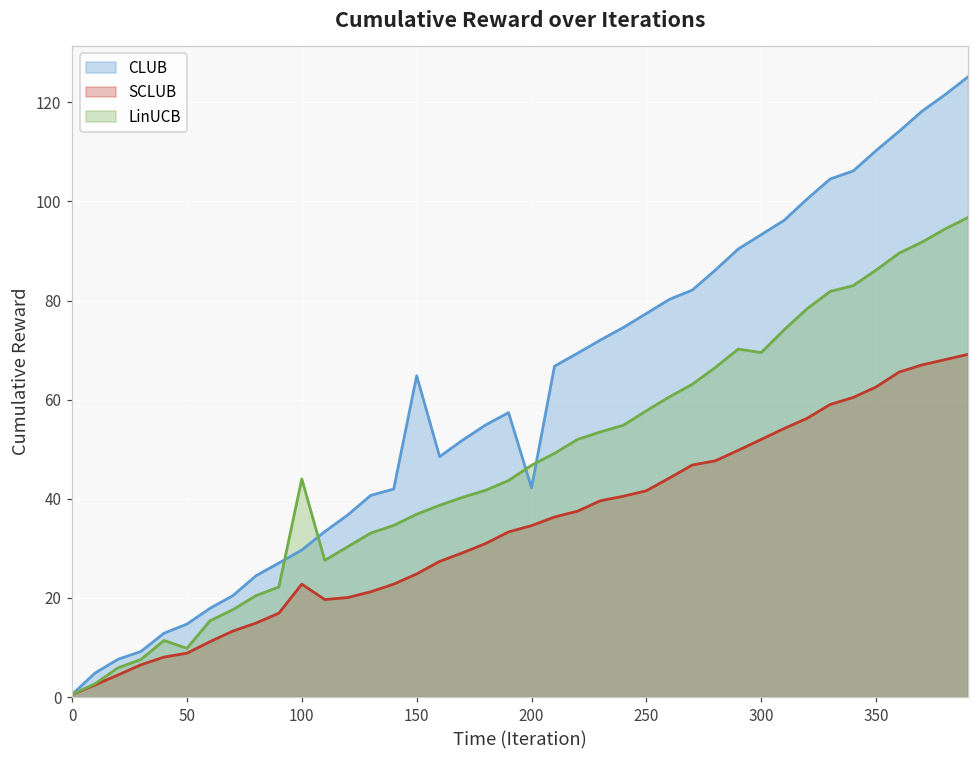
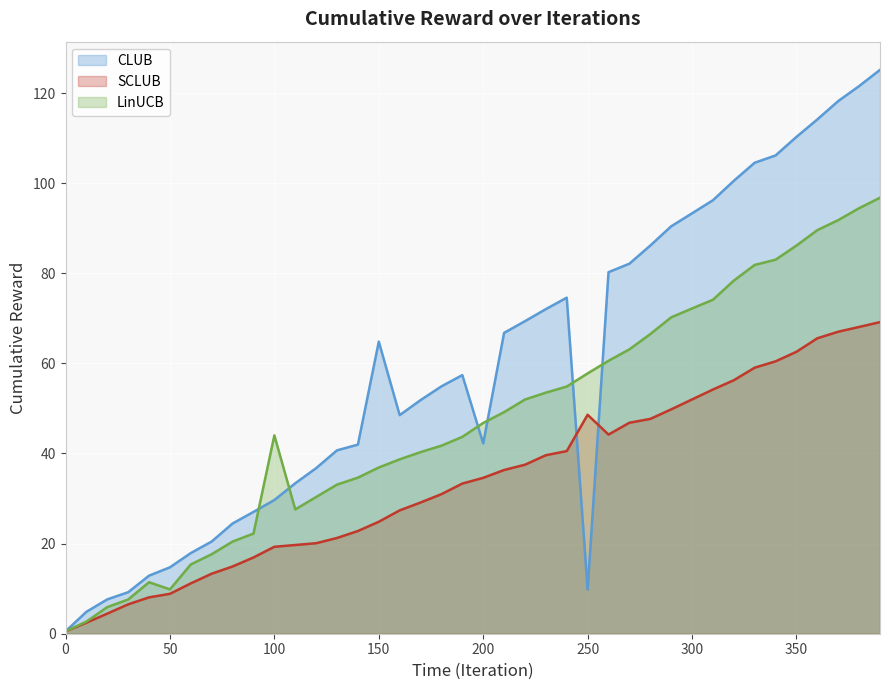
SCLUB, 100: 23 -> 19
CLUB, 250: 77 -> 10
SCLUB, 250: 42 -> 49
LinUCB, 300: 70 -> 72
